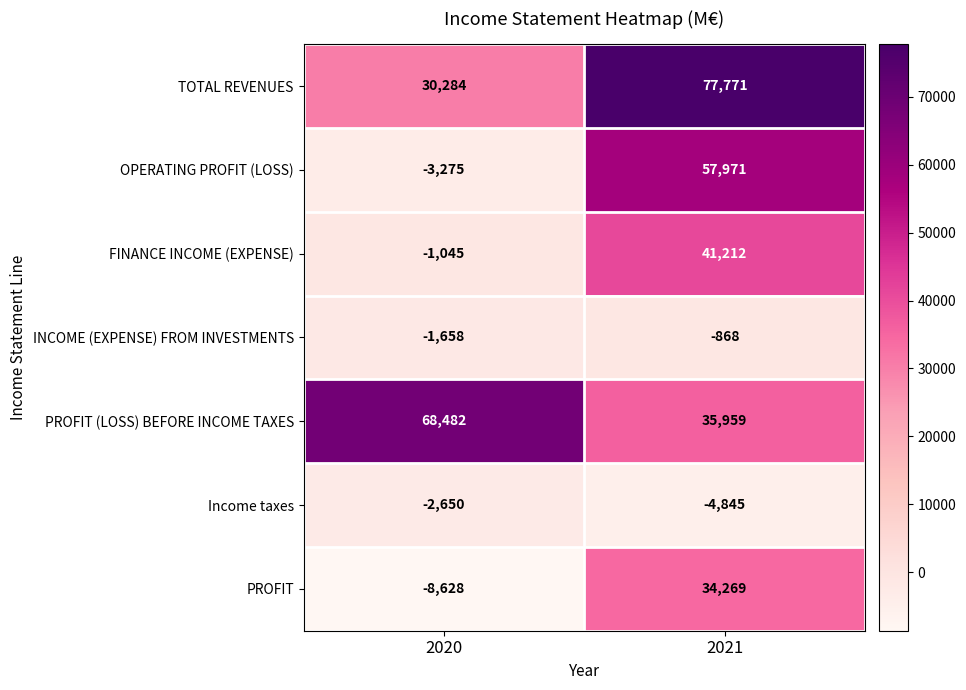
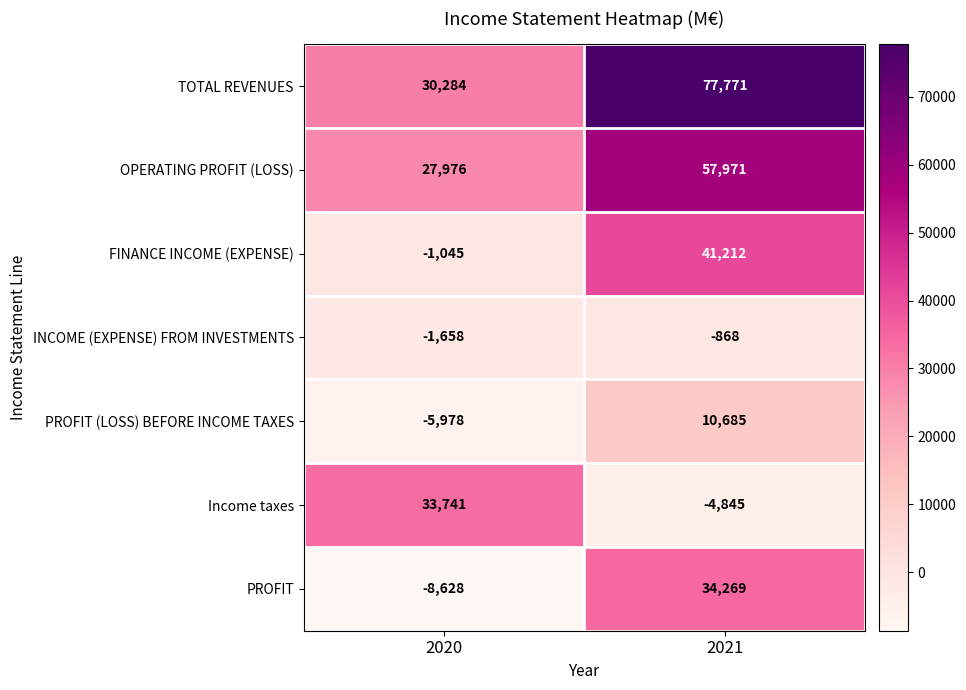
OPERATING PROFIT (LOSS), 2020: -3,275 -> 27,976
PROFIT (LOSS) BEFORE INCOME TAXES, 2020: 68,482 -> -5,978
PROFIT (LOSS) BEFORE INCOME TAXES, 2021: 35,959 -> 10,685
Income taxes, 2020: -2,650 -> 33,741
